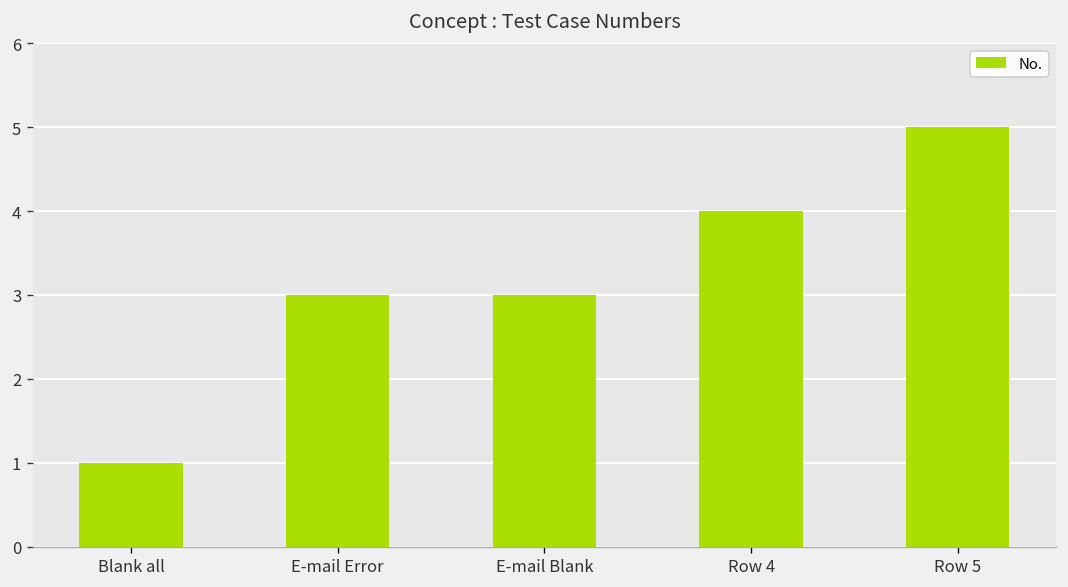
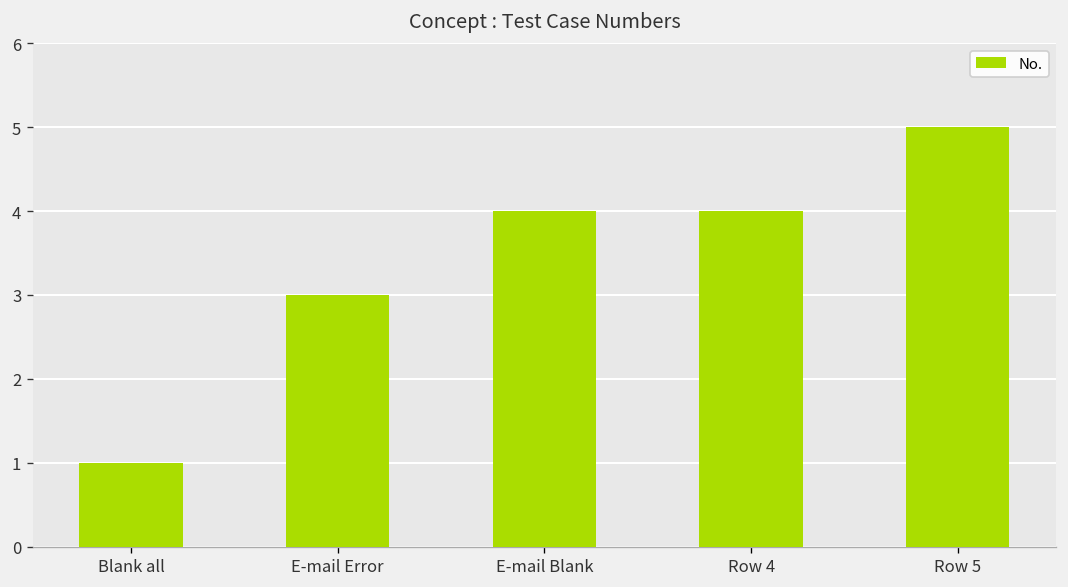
E-mail Blank: 3 -> 4
